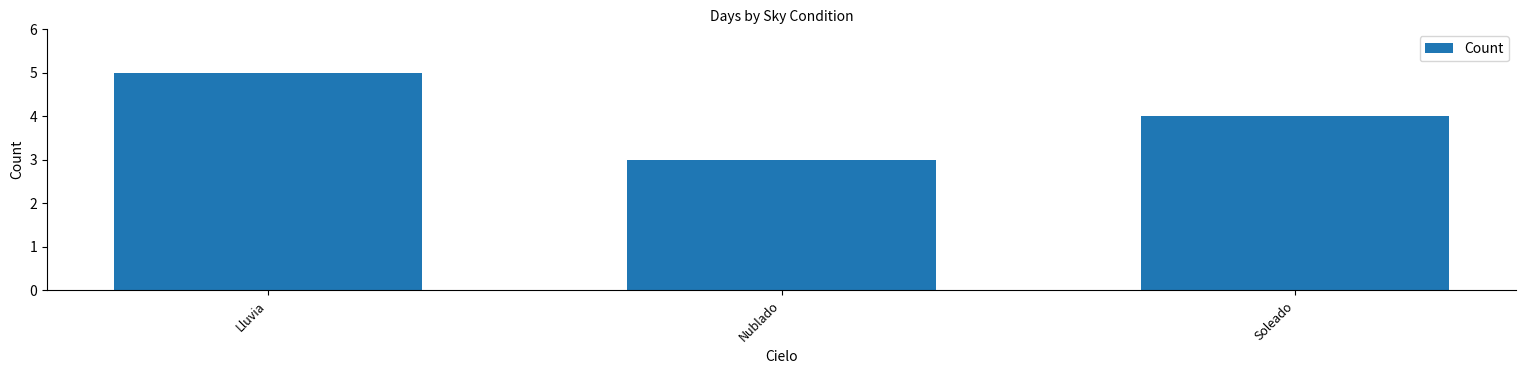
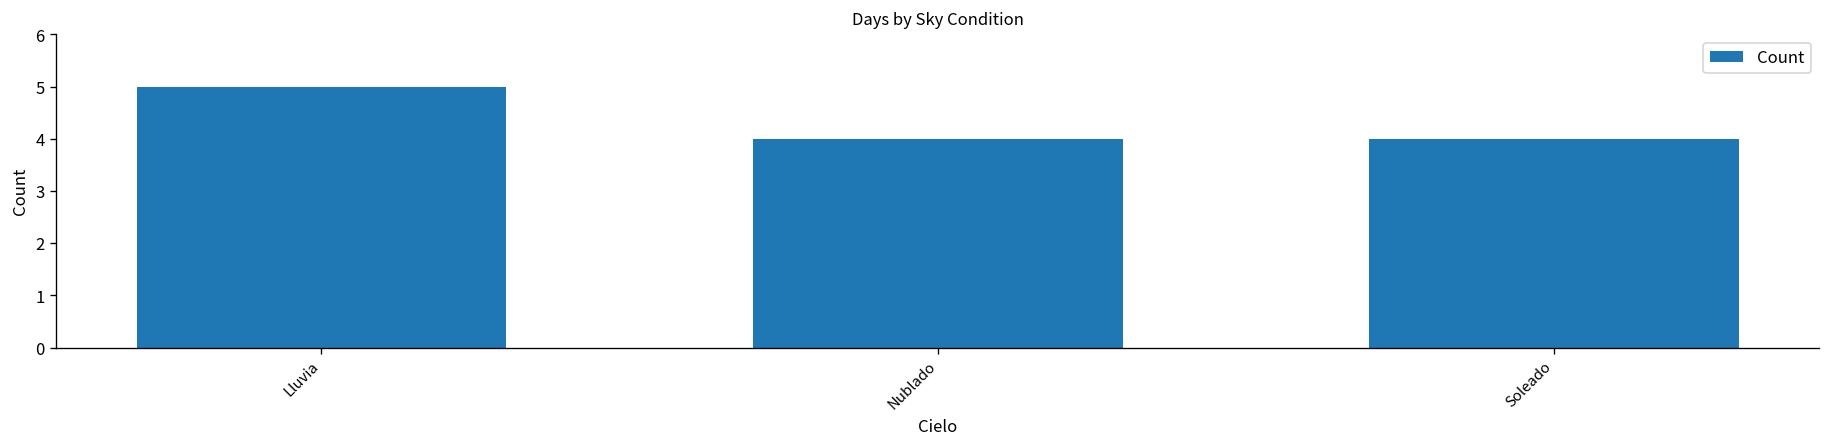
Nublado: 3 -> 4
